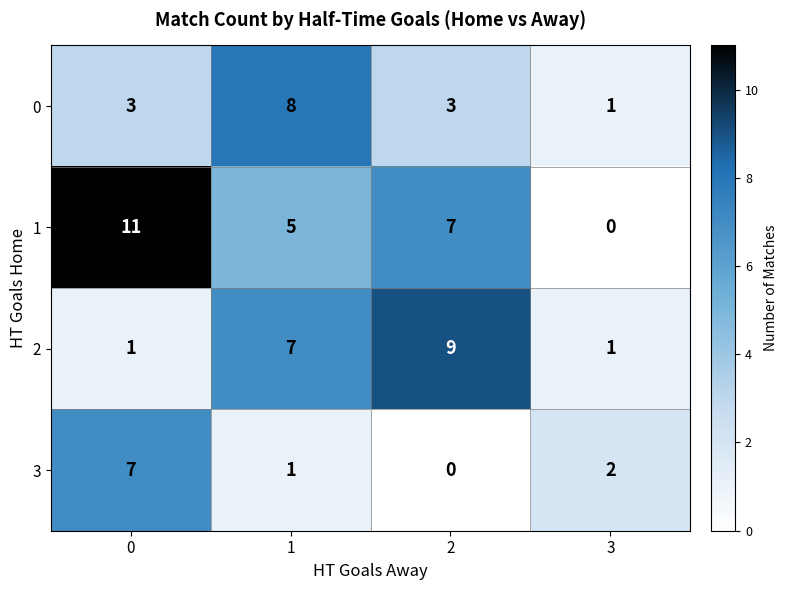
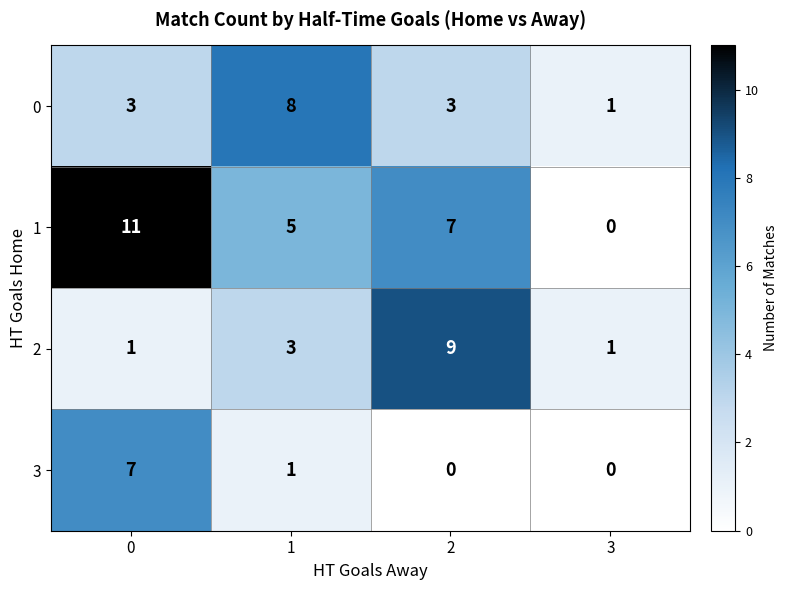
2, 1: 7 -> 3
3, 3: 2 -> 0
